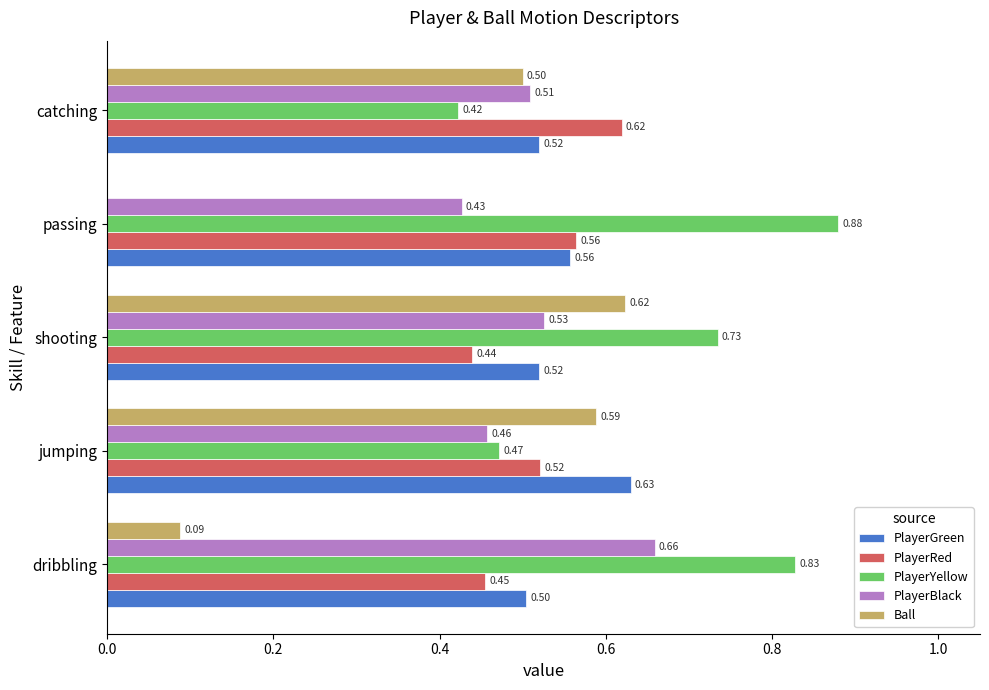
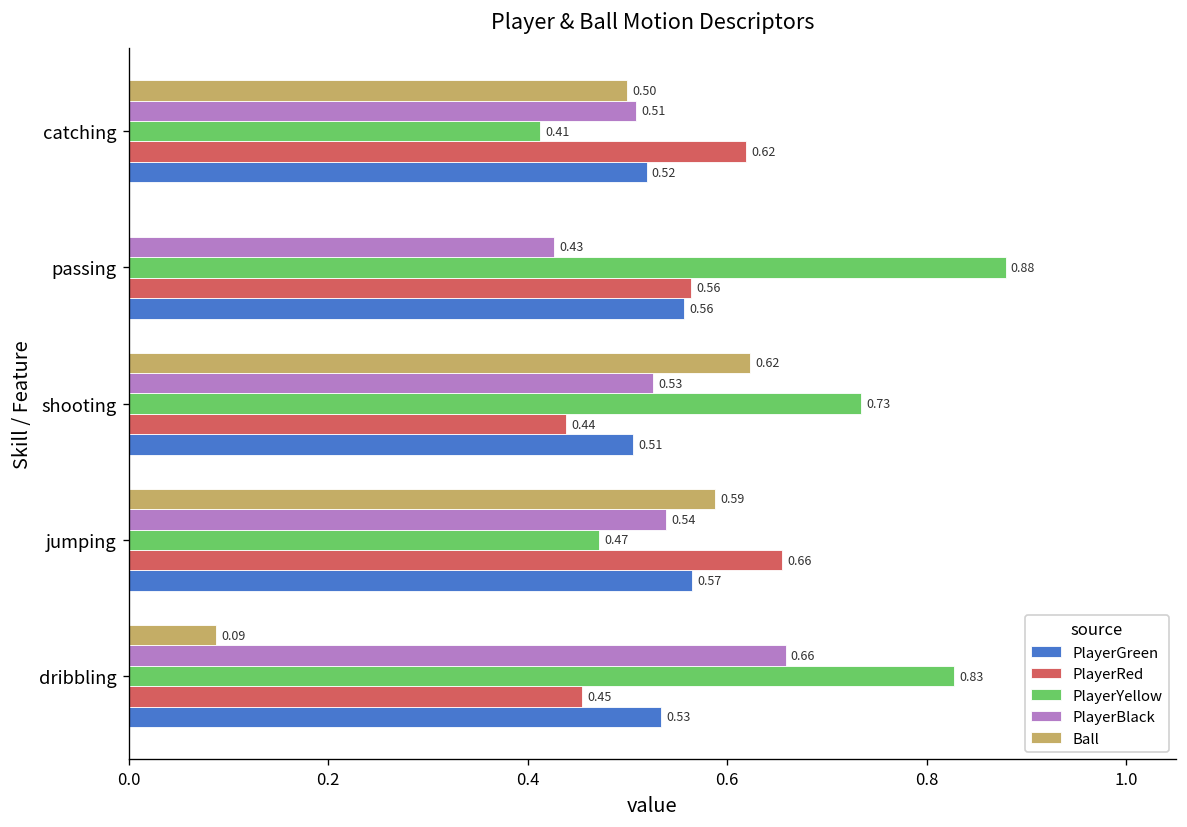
PlayerYellow, catching: 0.42 -> 0.41
PlayerGreen, shooting: 0.52 -> 0.51
PlayerBlack, jumping: 0.46 -> 0.54
PlayerRed, jumping: 0.52 -> 0.66
PlayerGreen, jumping: 0.63 -> 0.57
PlayerGreen, dribbling: 0.50 -> 0.53
